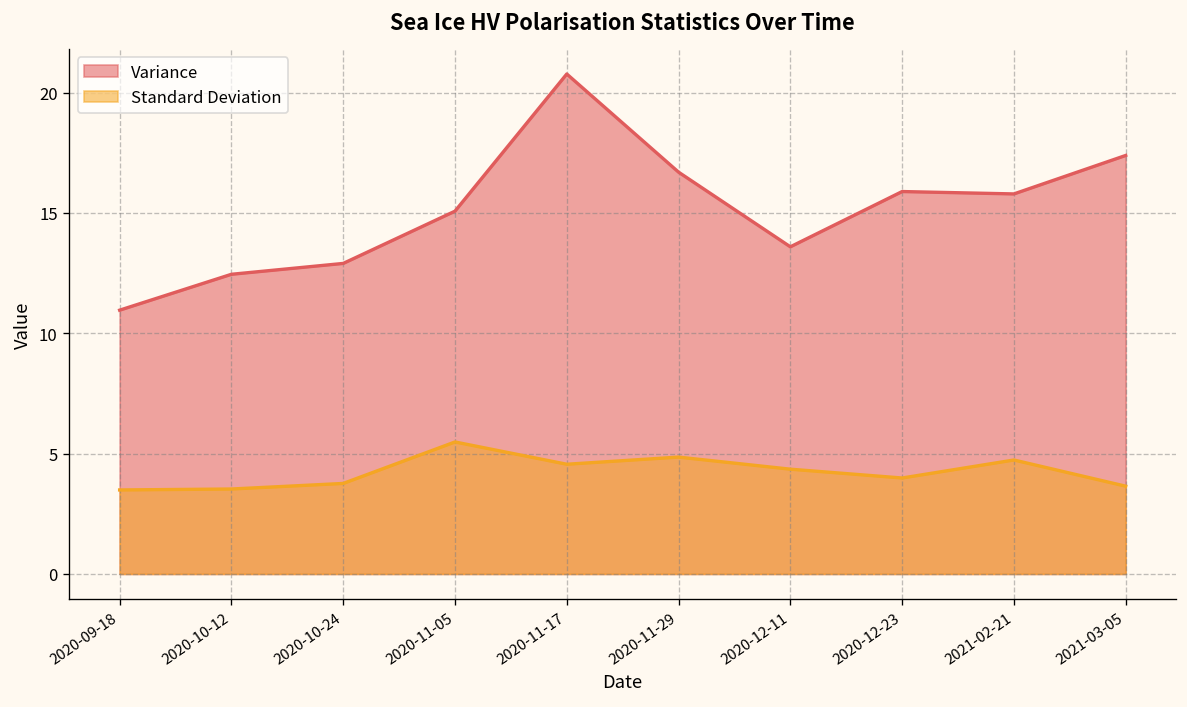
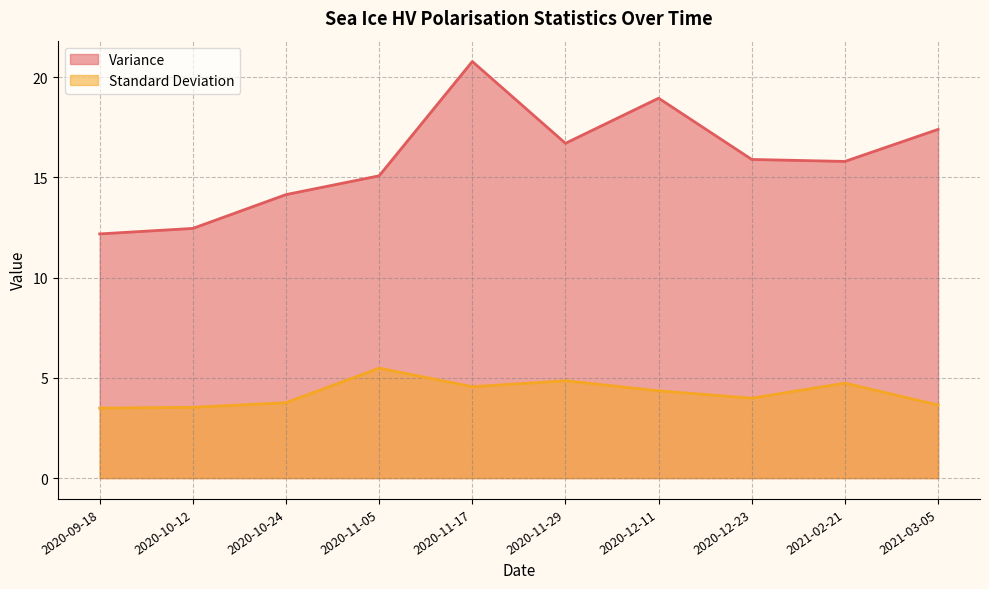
Variance, 2020-09-18: 11.0 -> 12.2
Variance, 2020-10-24: 12.9 -> 14.1
Variance, 2020-12-11: 13.6 -> 18.9
